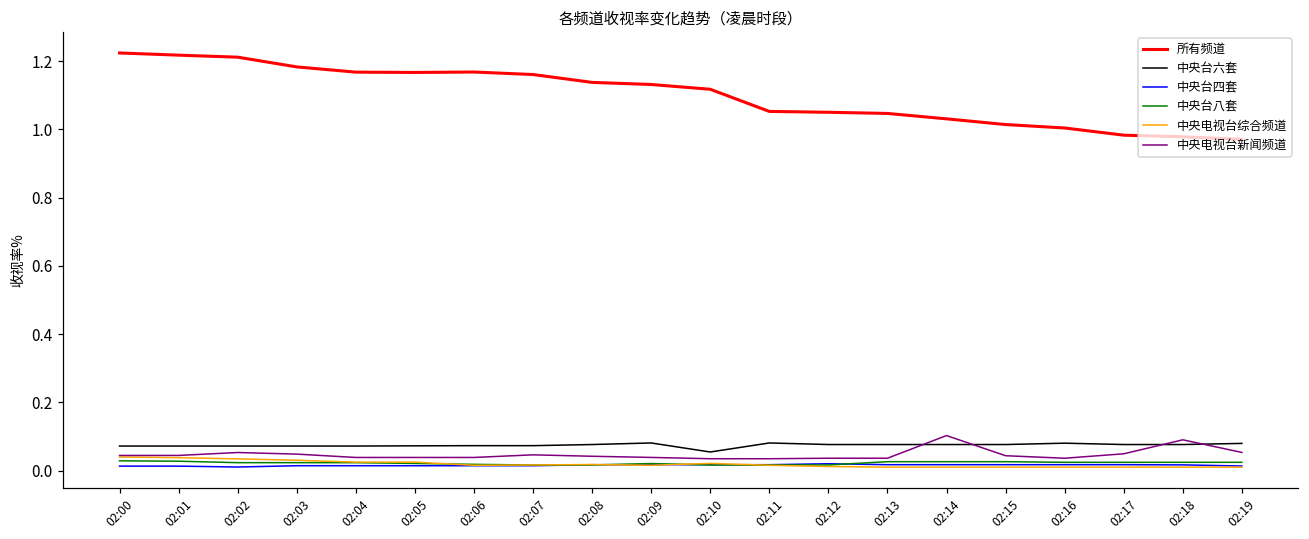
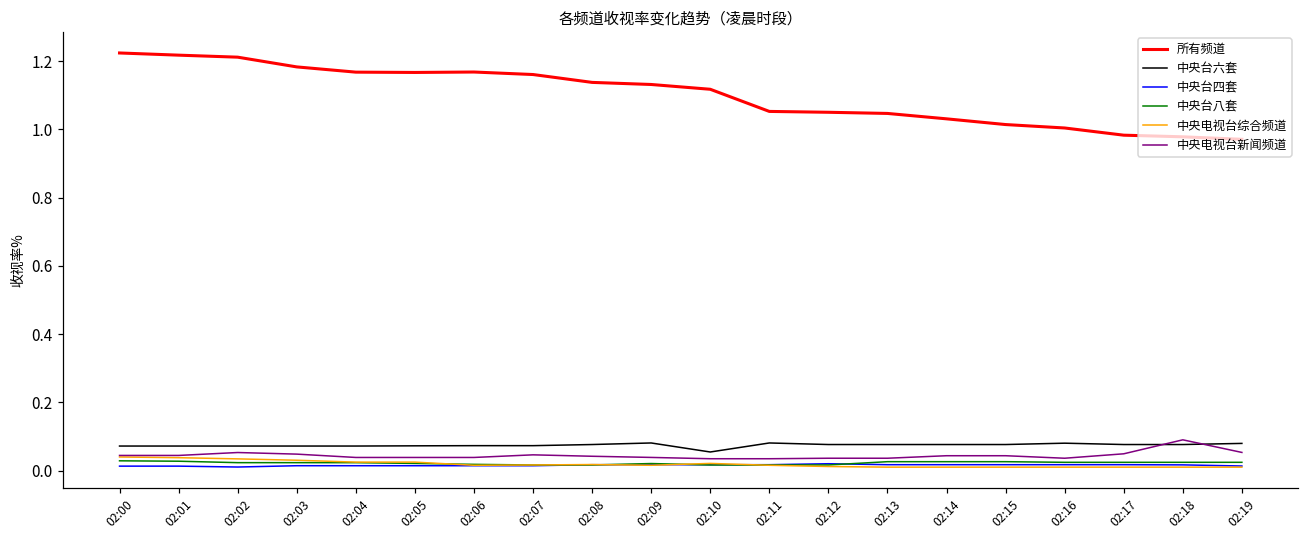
中央电视台新闻频道, 02:14: 0.10 -> 0.04
